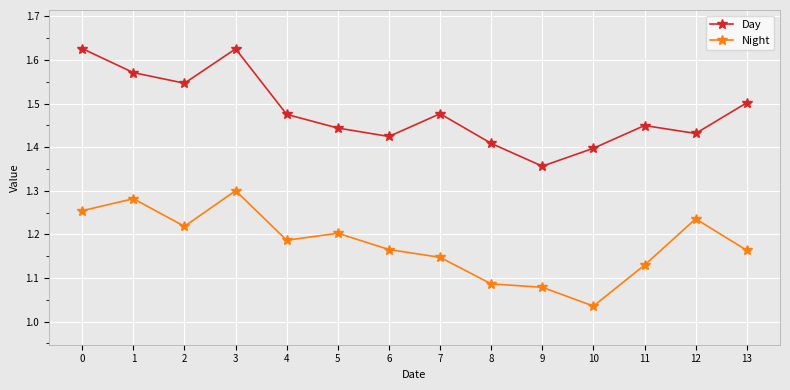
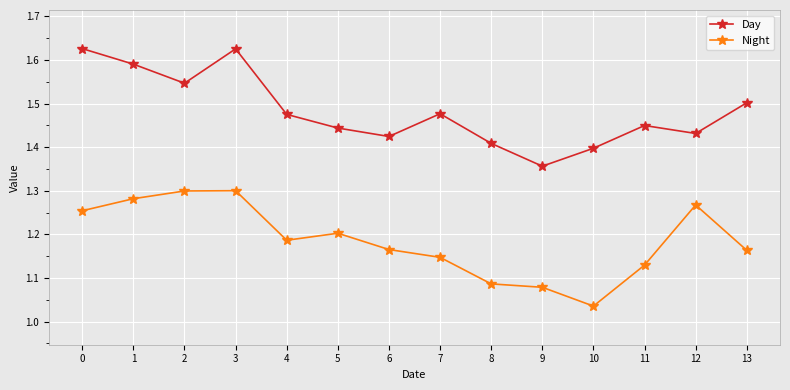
Day, 1: 1.57 -> 1.59
Night, 2: 1.22 -> 1.30
Night, 12: 1.24 -> 1.27
